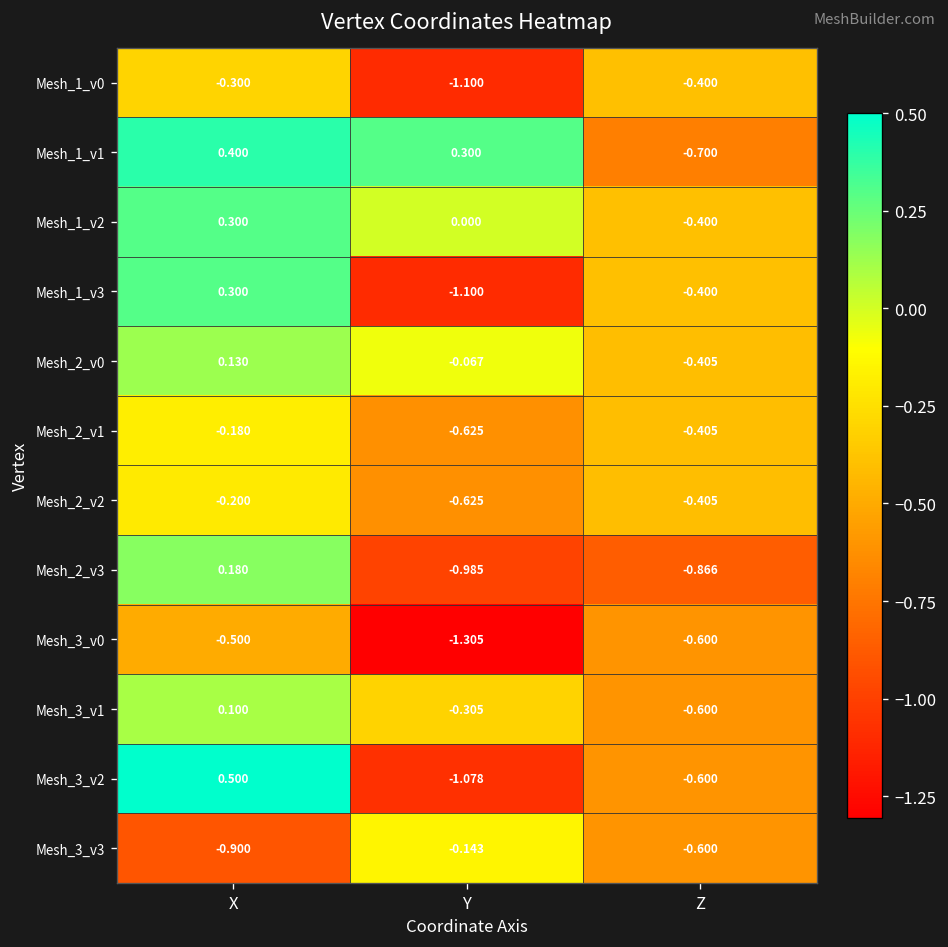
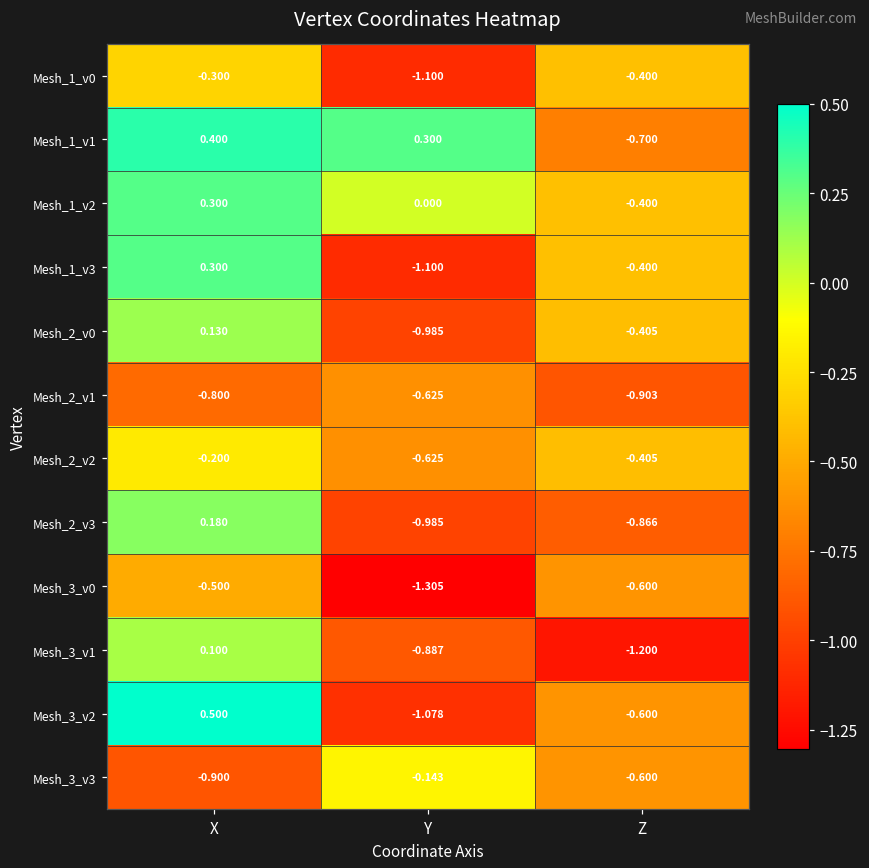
Mesh_2_v0, Y: -0.067 -> -0.985
Mesh_2_v1, X: -0.180 -> -0.800
Mesh_2_v1, Z: -0.405 -> -0.903
Mesh_3_v1, Y: -0.305 -> -0.887
Mesh_3_v1, Z: -0.600 -> -1.200
